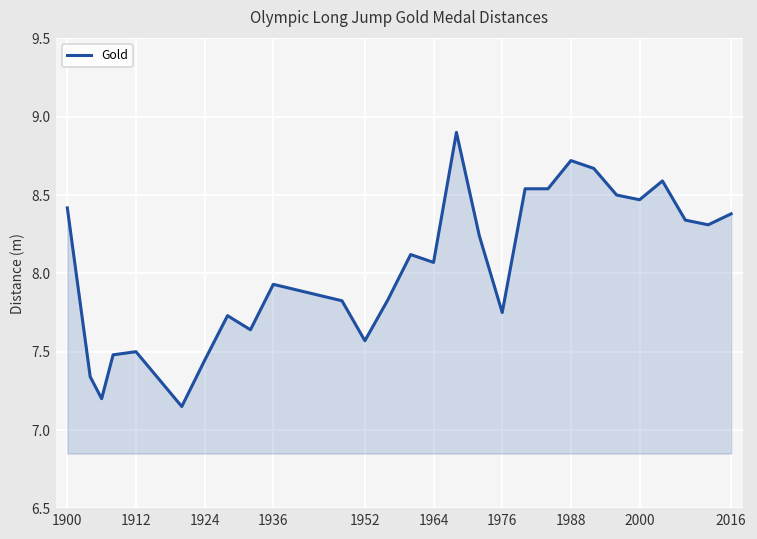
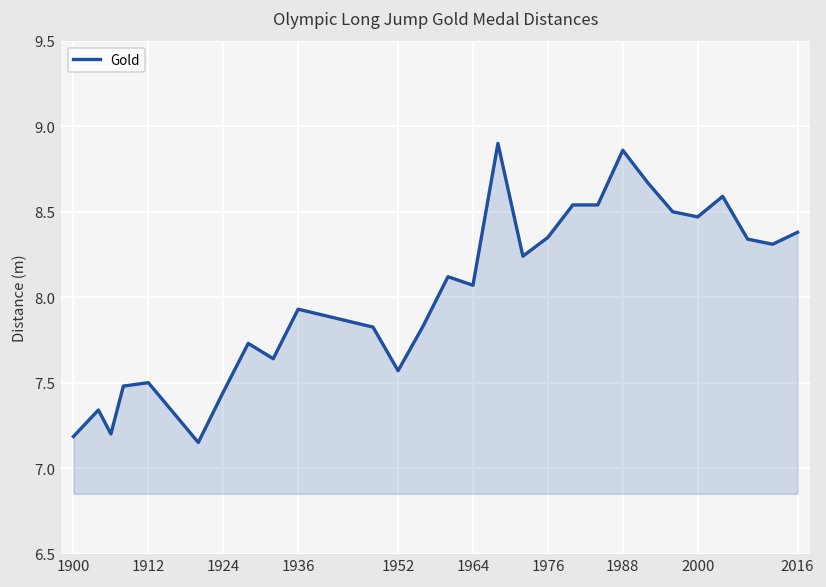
1900: 8.42 -> 7.19
1976: 7.75 -> 8.35
1988: 8.72 -> 8.86
